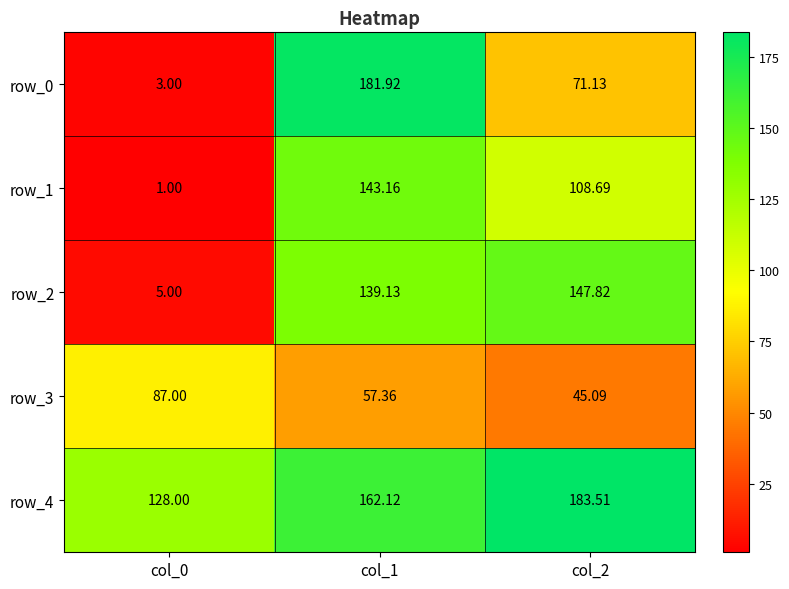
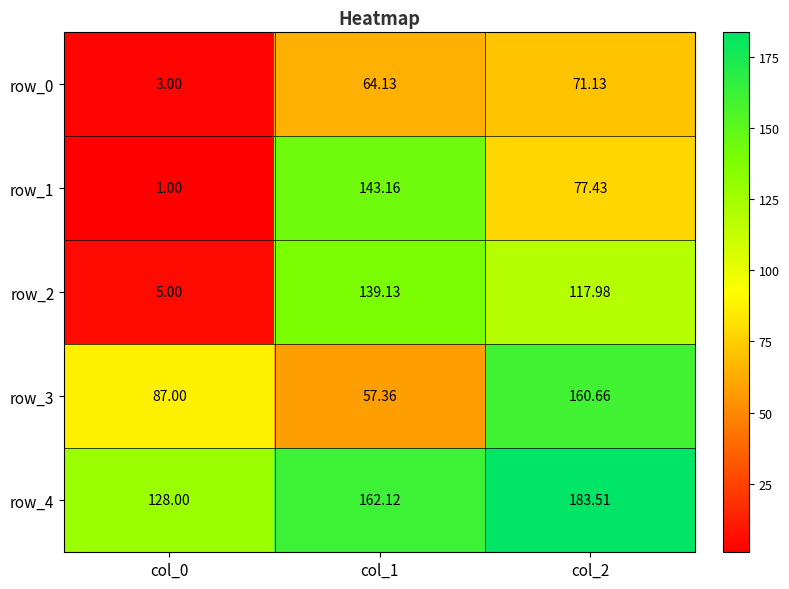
row_0, col_1: 181.92 -> 64.13
row_1, col_2: 108.69 -> 77.43
row_2, col_2: 147.82 -> 117.98
row_3, col_2: 45.09 -> 160.66
